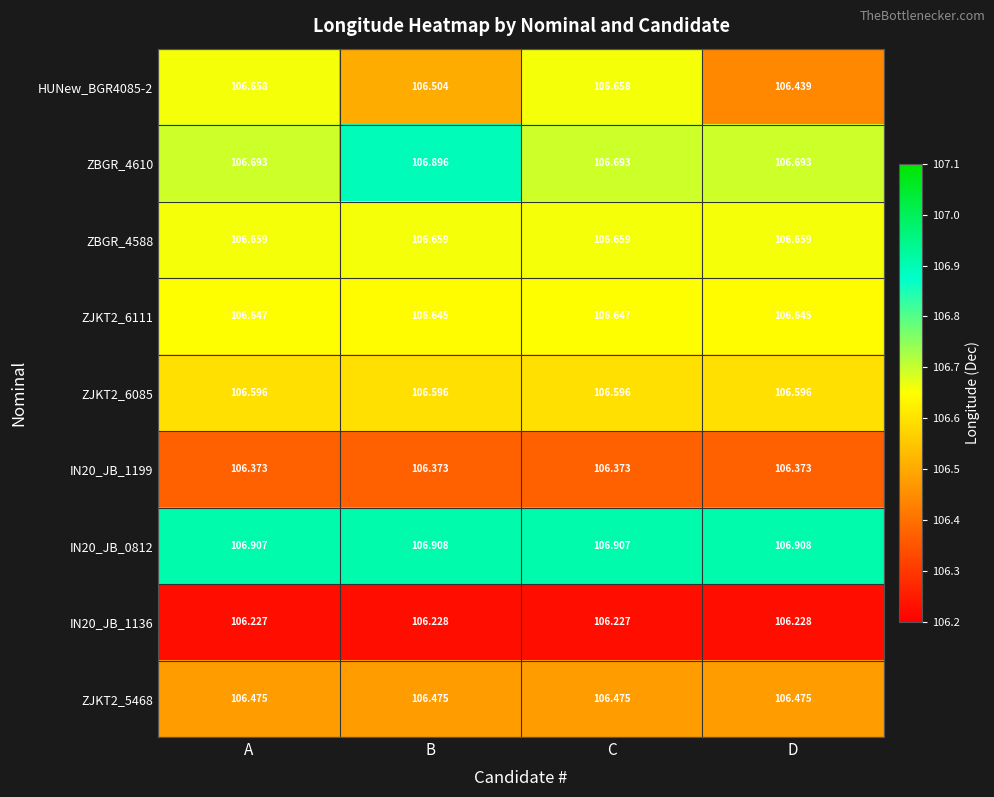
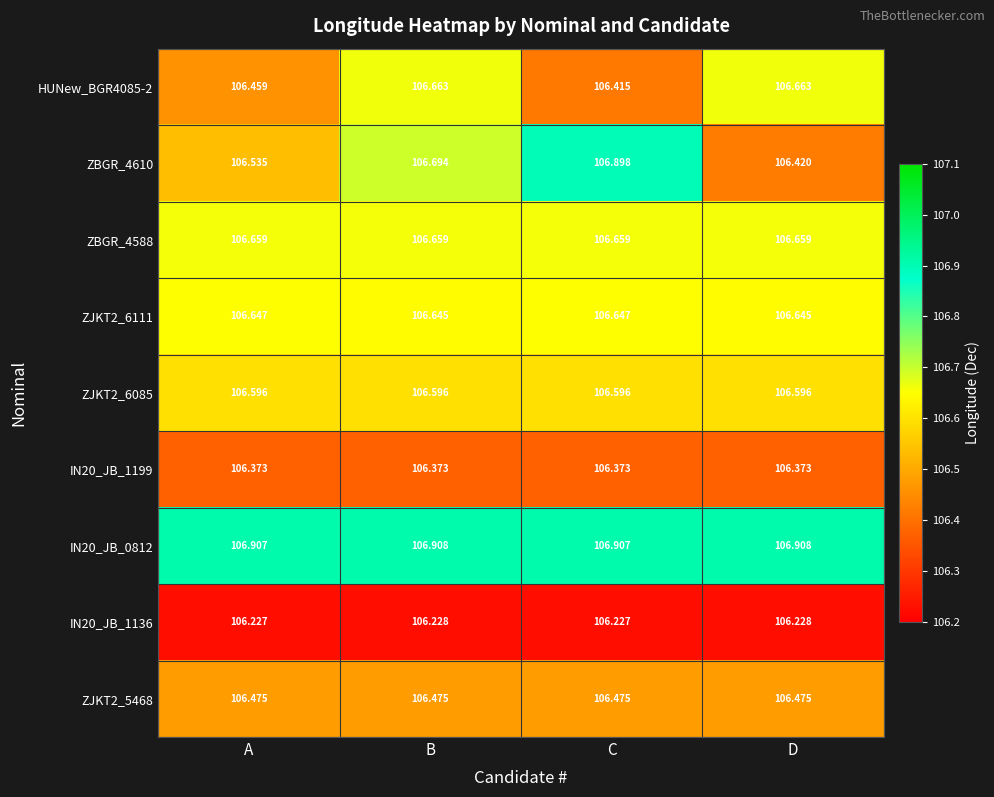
HUNew_BGR4085-2, A: 106.658 -> 106.459
HUNew_BGR4085-2, B: 106.504 -> 106.663
HUNew_BGR4085-2, C: 106.658 -> 106.415
HUNew_BGR4085-2, D: 106.439 -> 106.663
ZBGR_4610, A: 106.693 -> 106.535
ZBGR_4610, B: 106.896 -> 106.694
ZBGR_4610, C: 106.693 -> 106.898
ZBGR_4610, D: 106.693 -> 106.420
